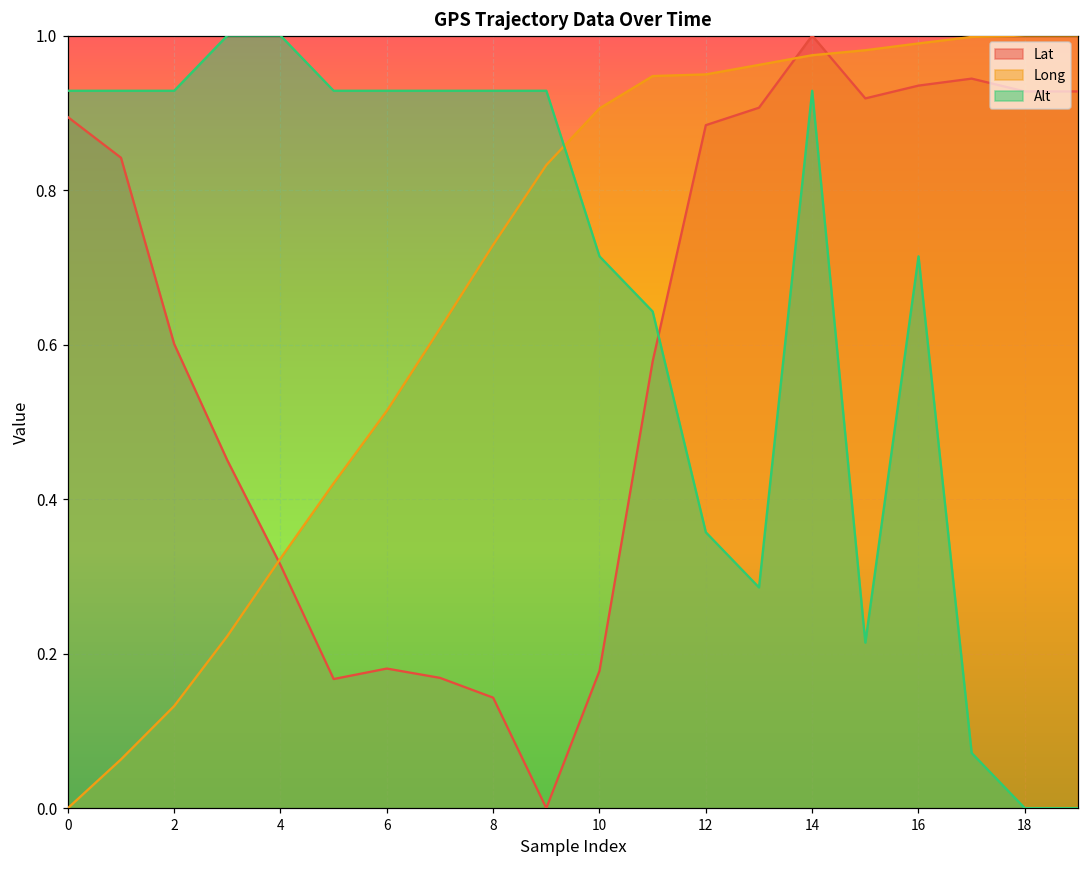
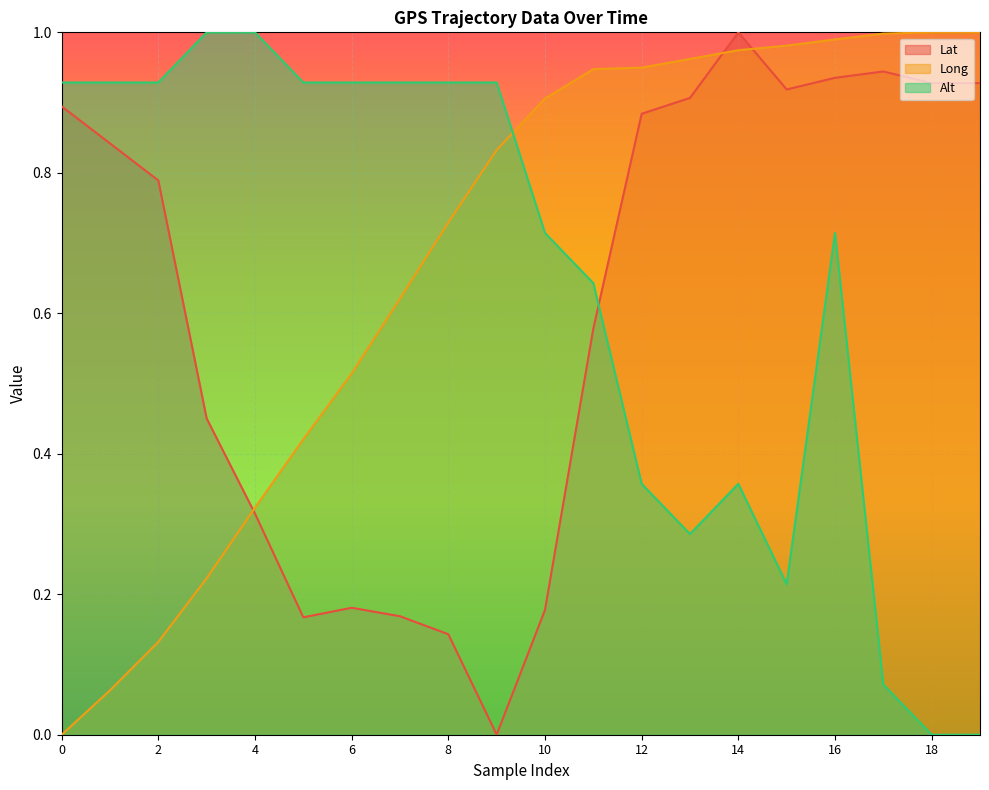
Lat, 2: 0.60 -> 0.79
Alt, 14: 0.93 -> 0.36
